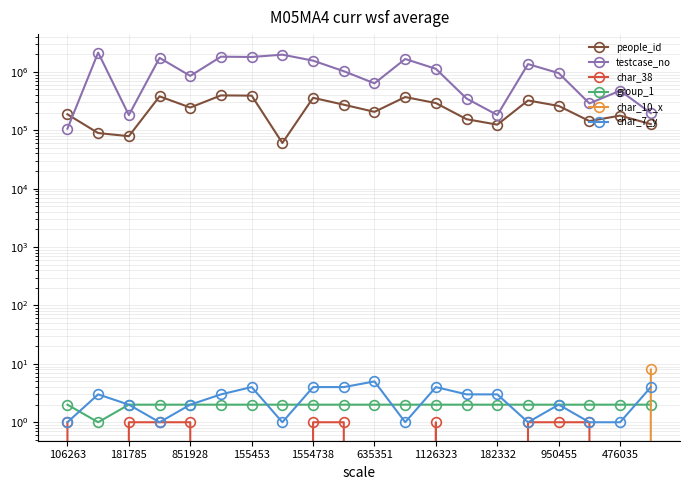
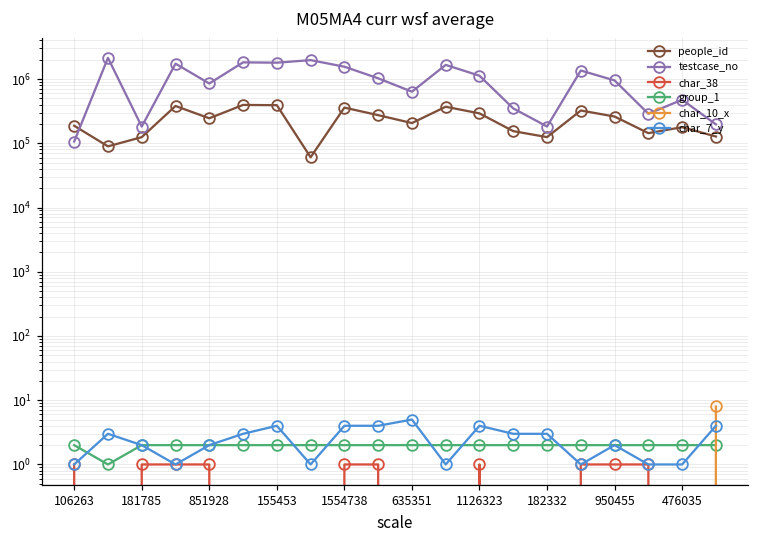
people_id, 181785: 80000 -> 120000
